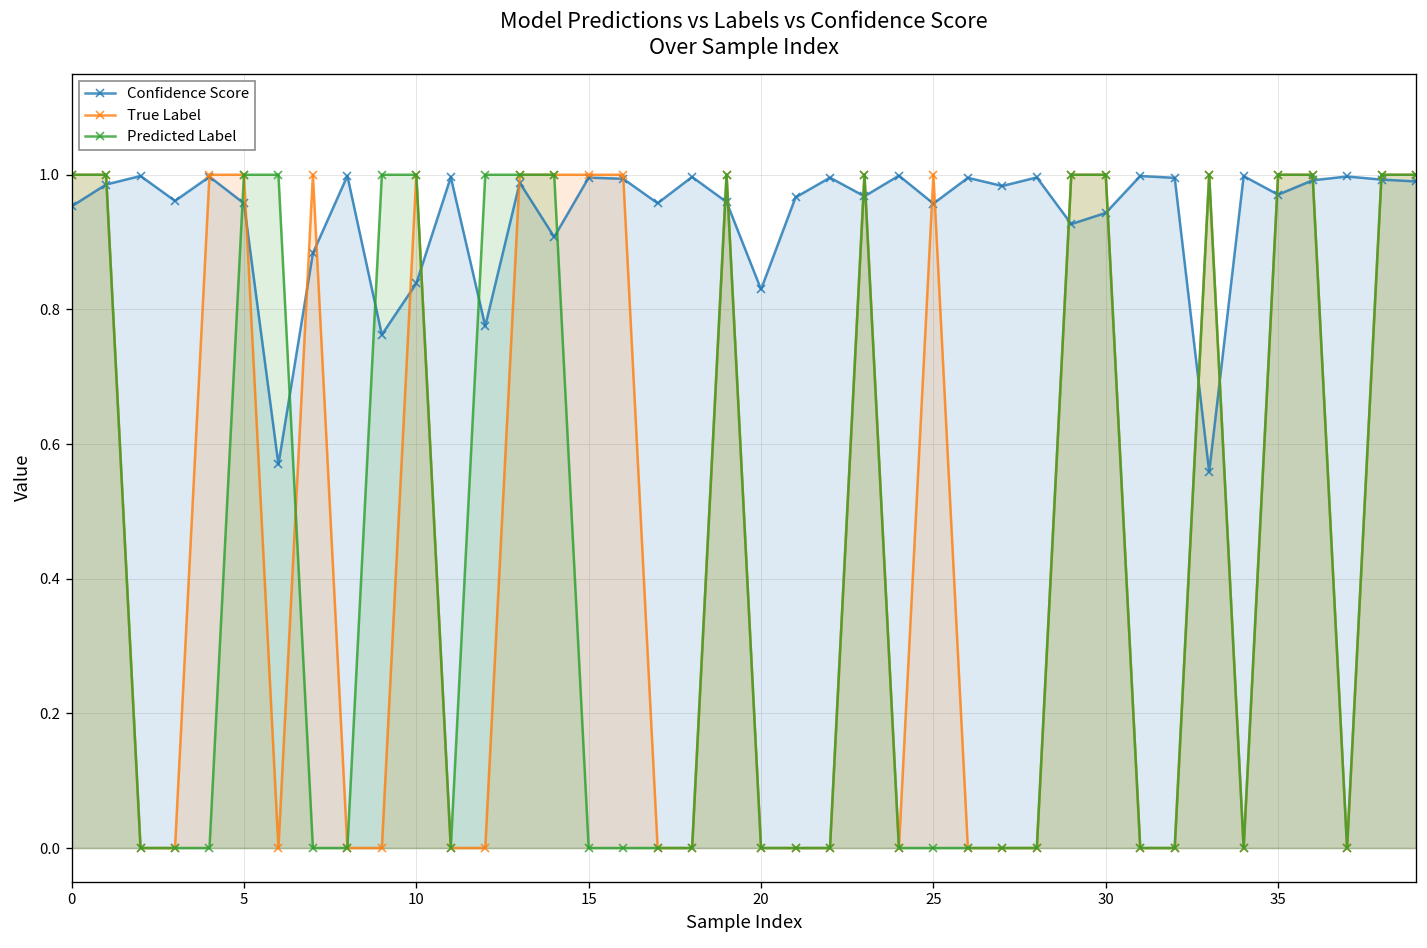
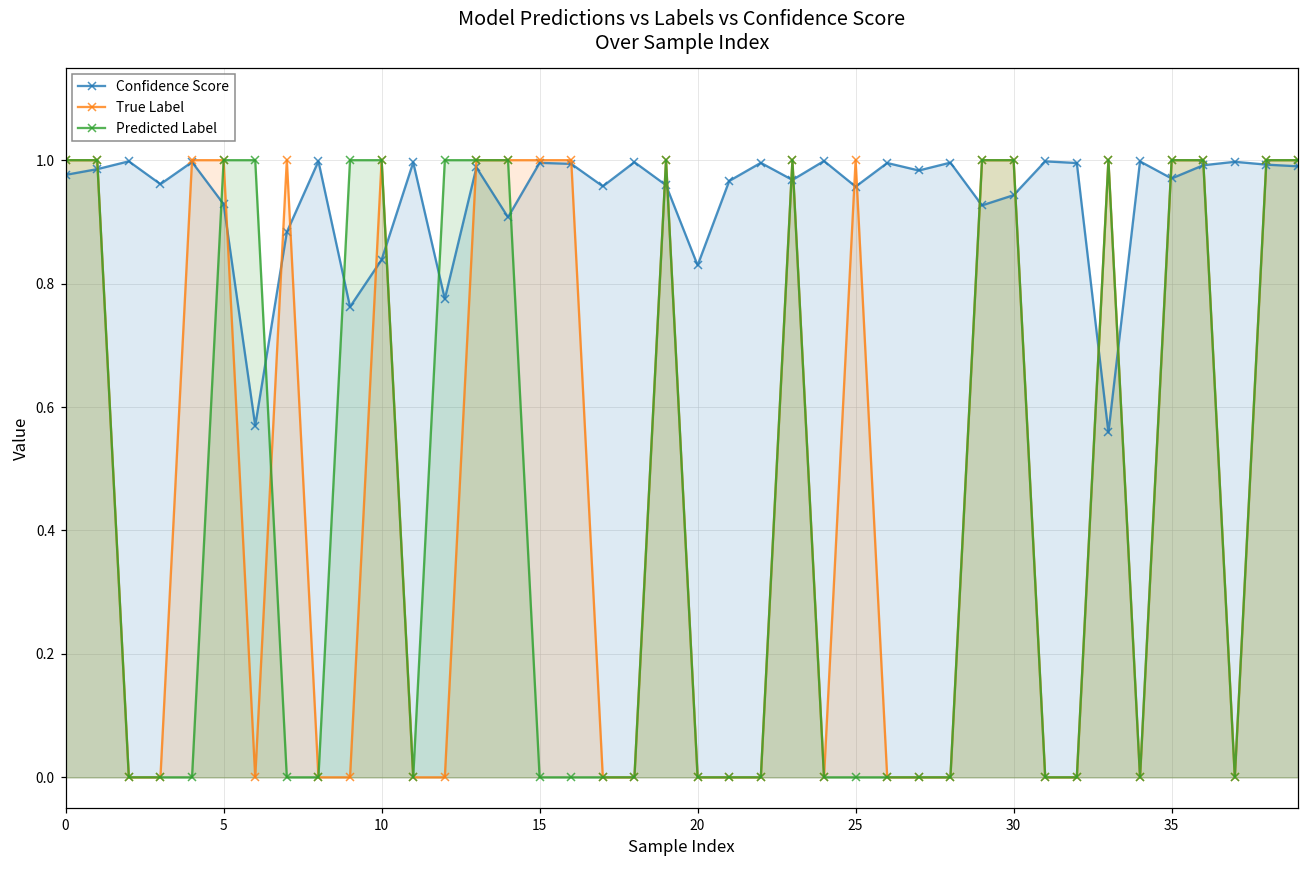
Confidence Score, 0: 0.95 -> 0.98
Confidence Score, 5: 0.96 -> 0.93
